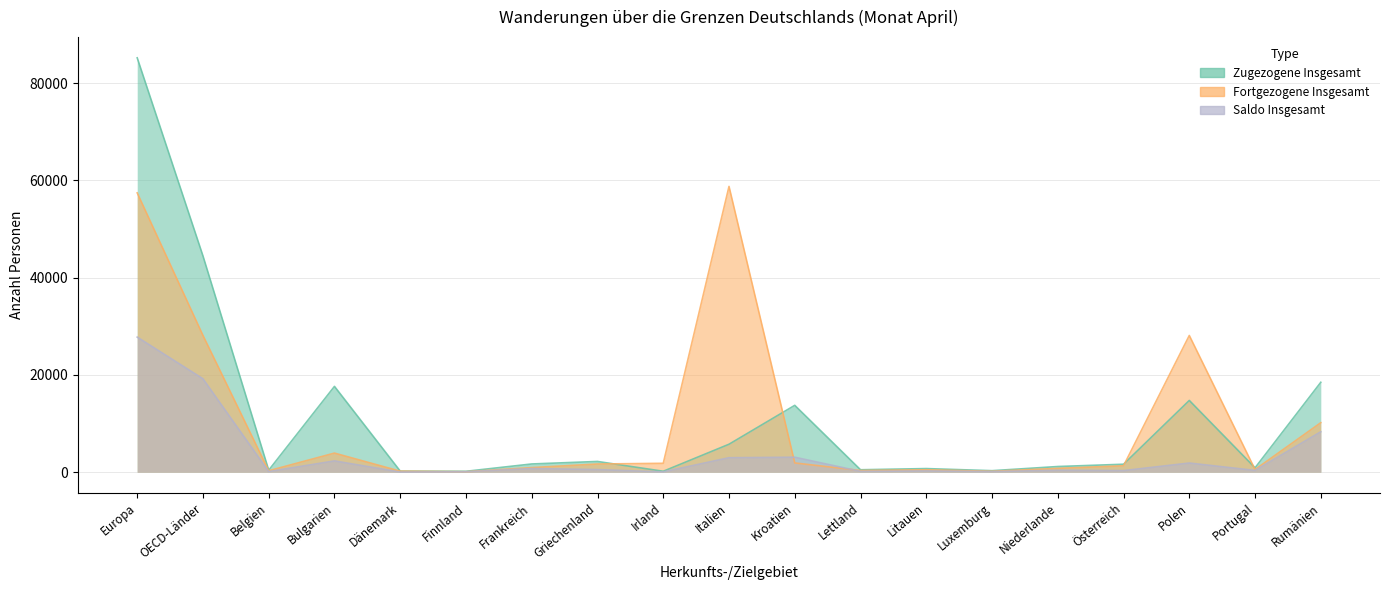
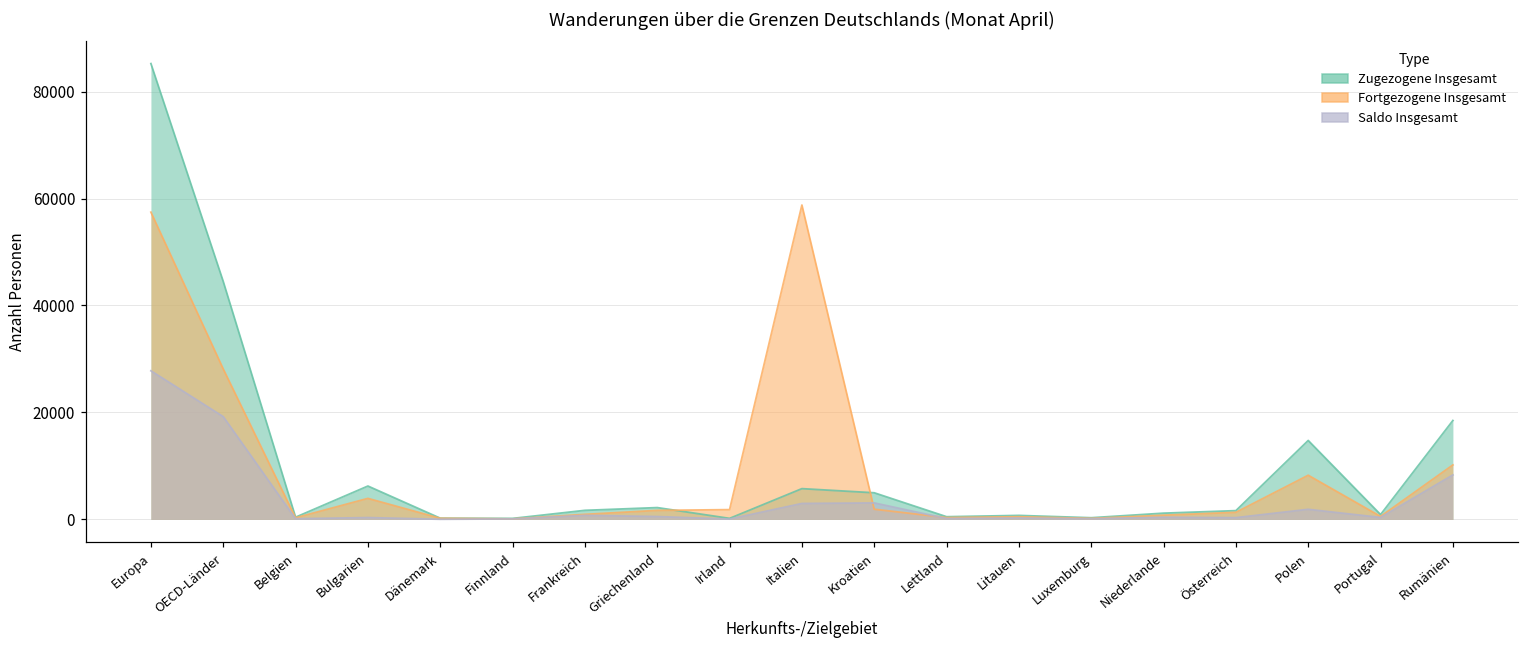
Zugezogene Insgesamt, Bulgarien: 18000 -> 6000
Saldo Insgesamt, Bulgarien: 2000 -> 0
Zugezogene Insgesamt, Kroatien: 14000 -> 5000
Fortgezogene Insgesamt, Polen: 28000 -> 8000
